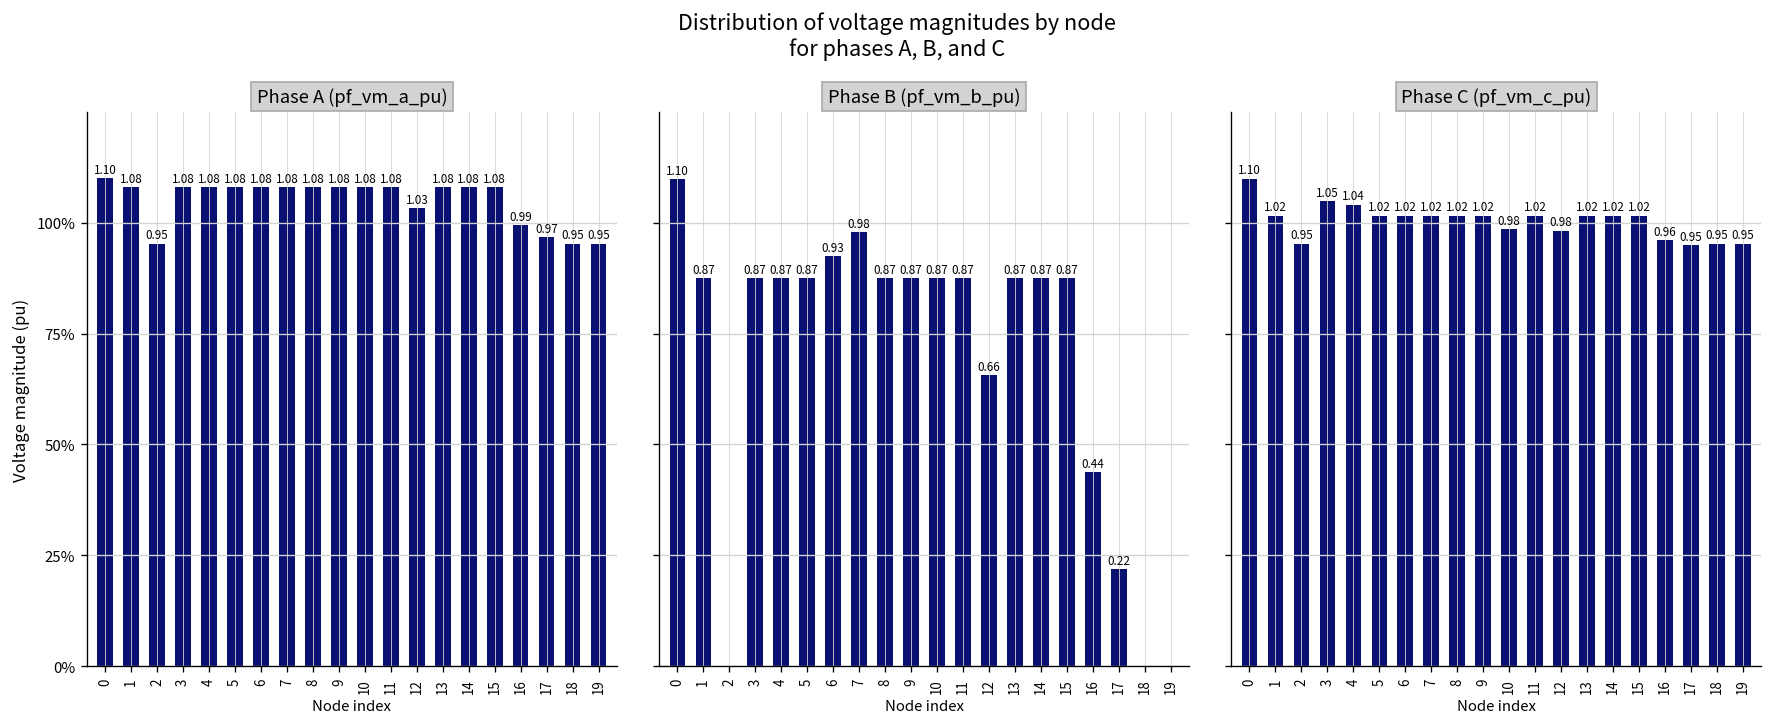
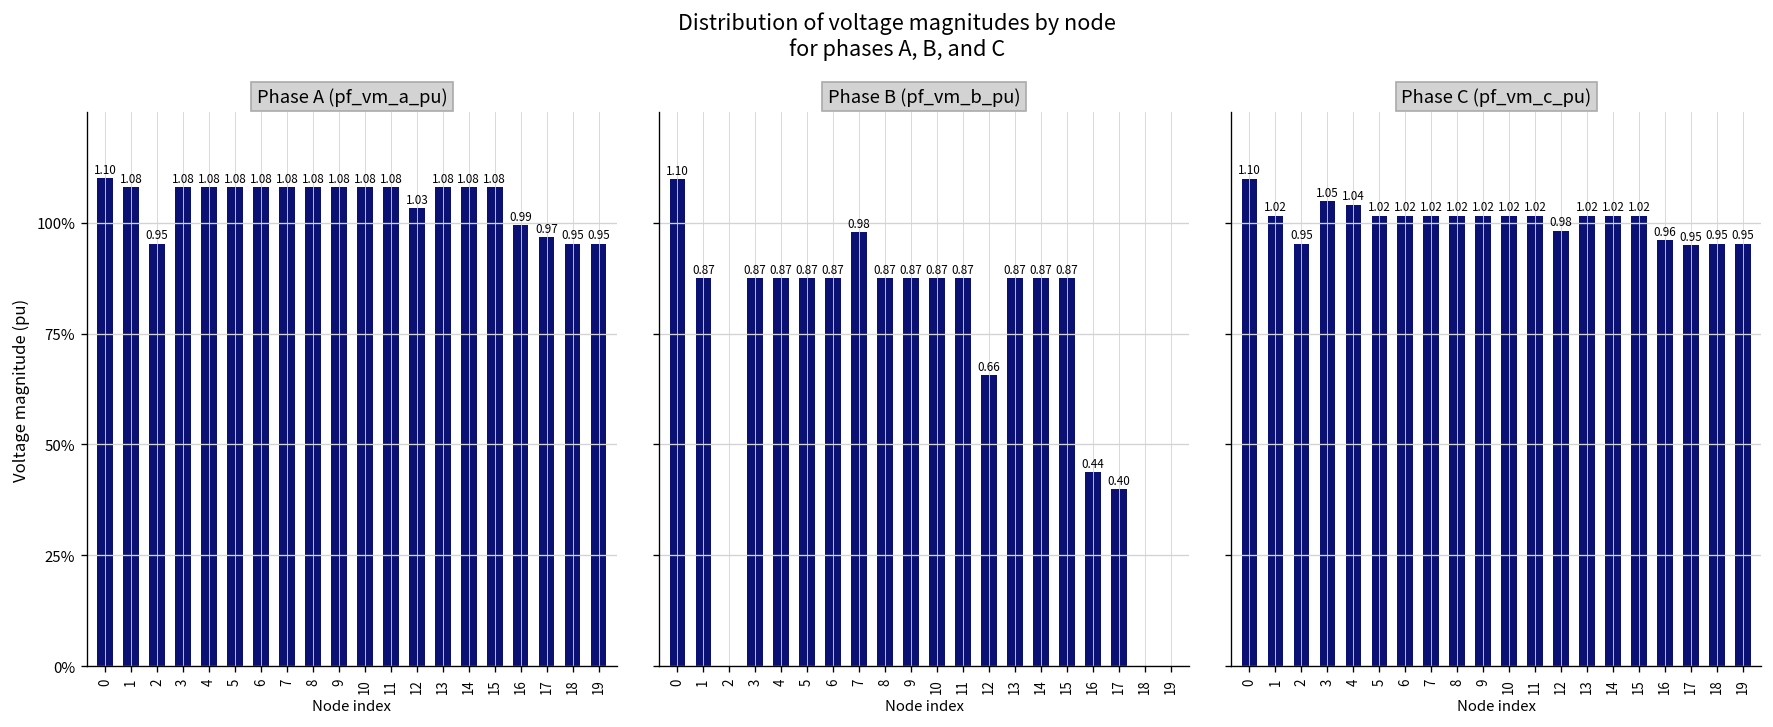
Phase B (pf_vm_b_pu), 6: 0.93 -> 0.87
Phase B (pf_vm_b_pu), 17: 0.22 -> 0.40
Phase C (pf_vm_c_pu), 10: 0.98 -> 1.02
